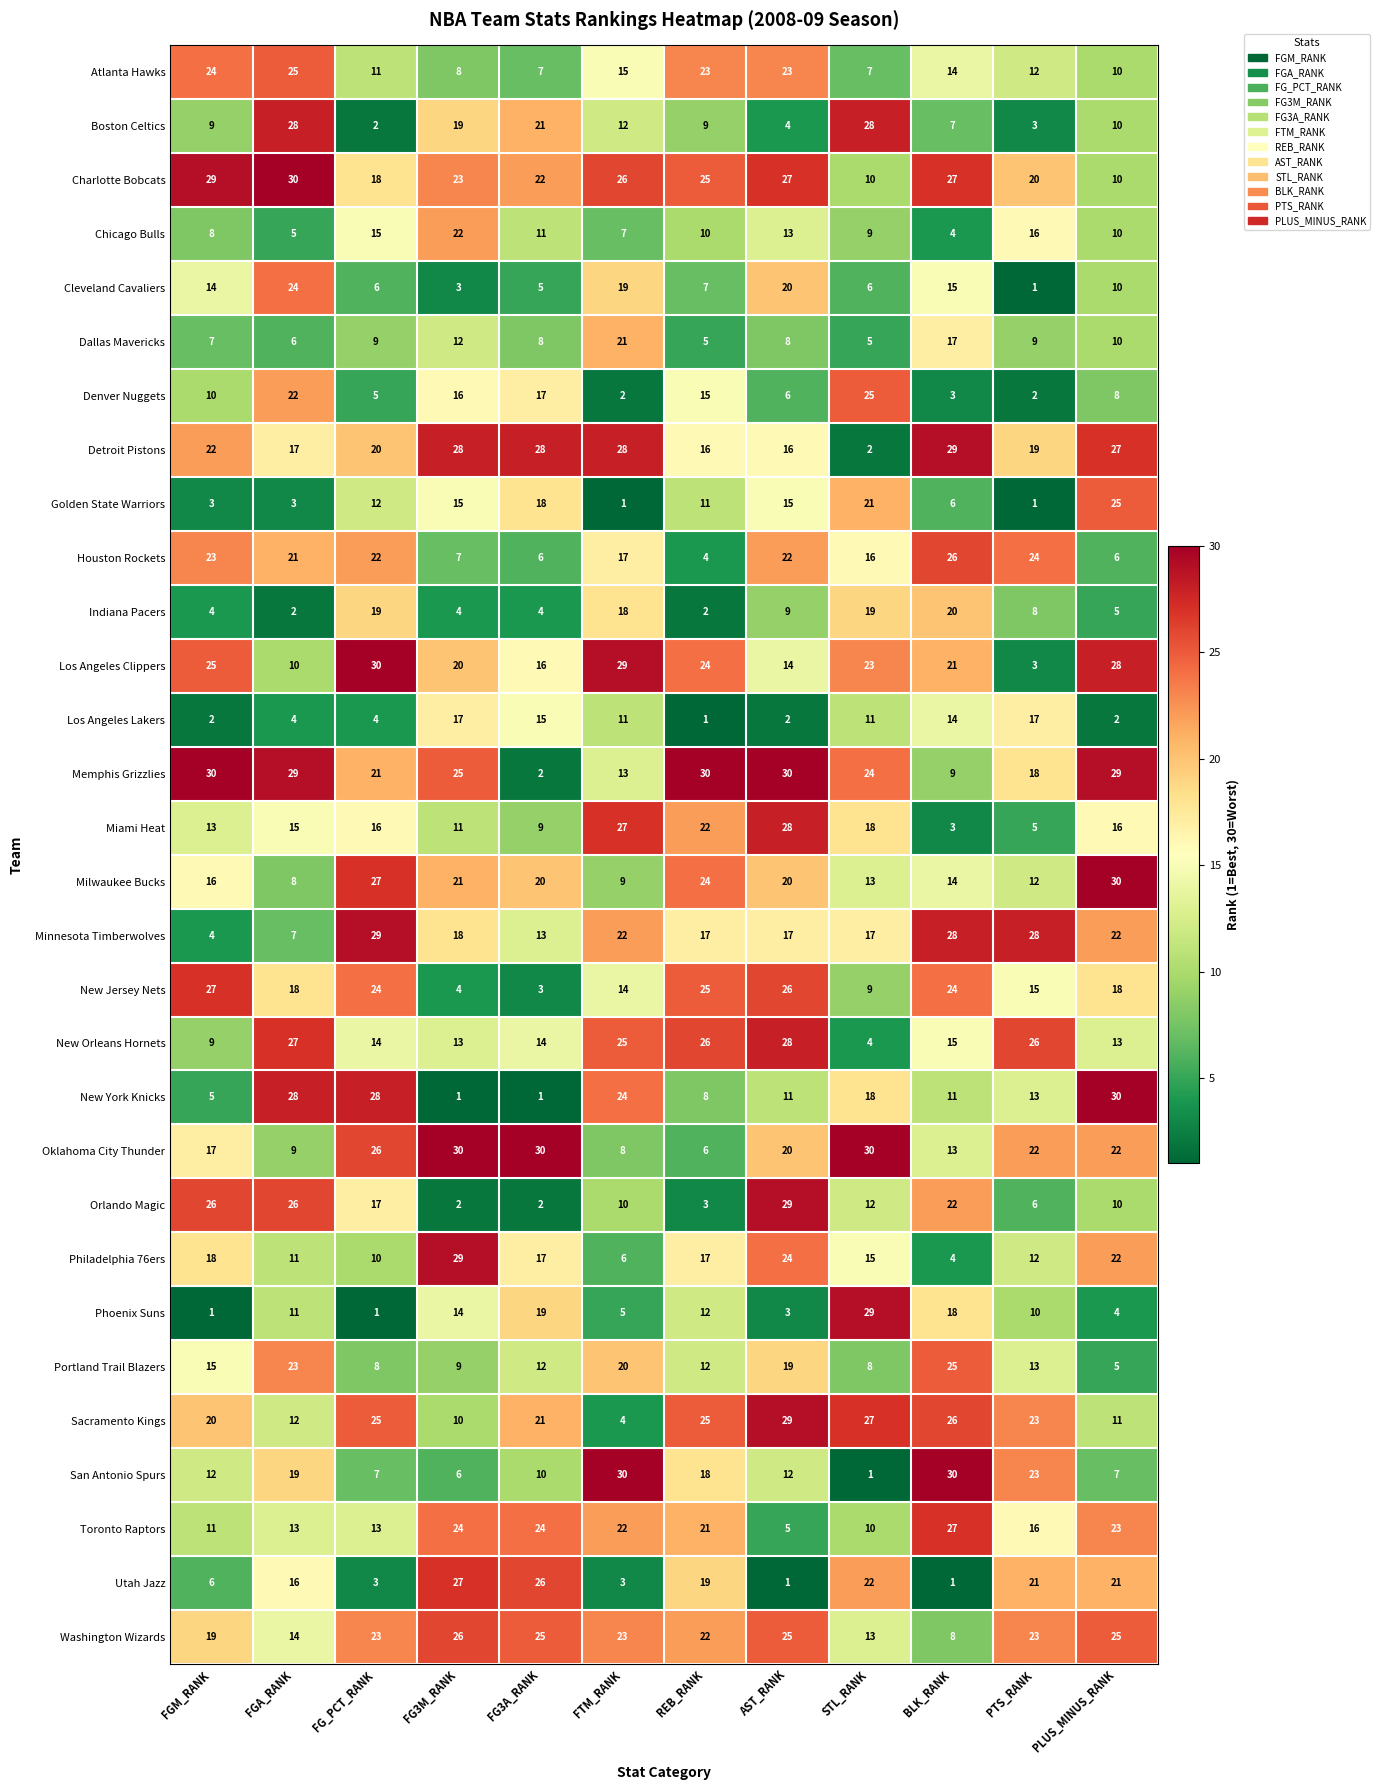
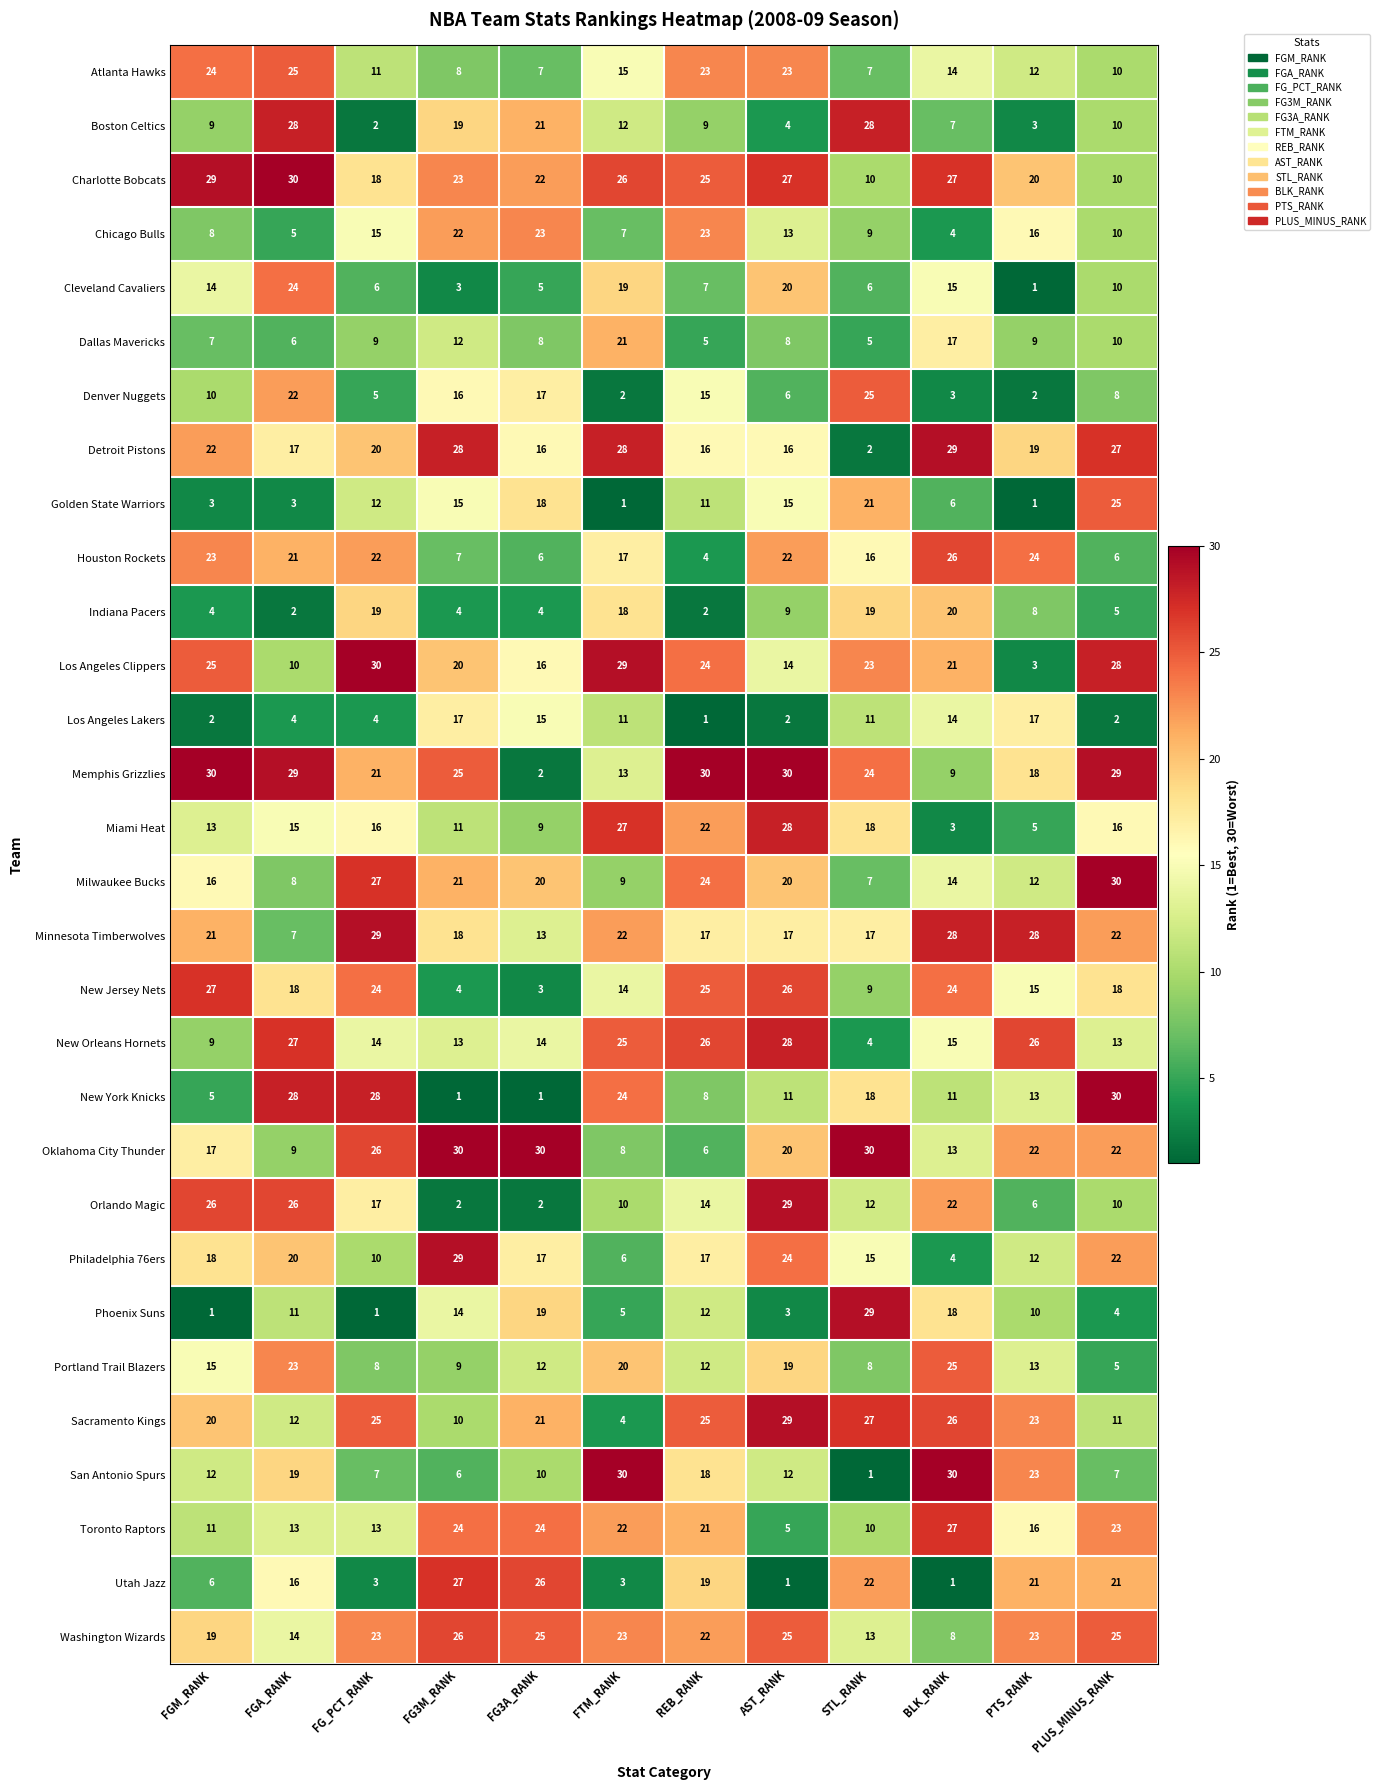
Chicago Bulls, FG3A_RANK: 11 -> 23
Chicago Bulls, REB_RANK: 10 -> 23
Detroit Pistons, FG3A_RANK: 28 -> 16
Milwaukee Bucks, STL_RANK: 13 -> 7
Minnesota Timberwolves, FGM_RANK: 4 -> 21
Orlando Magic, REB_RANK: 3 -> 14
Philadelphia 76ers, FGA_RANK: 11 -> 20
